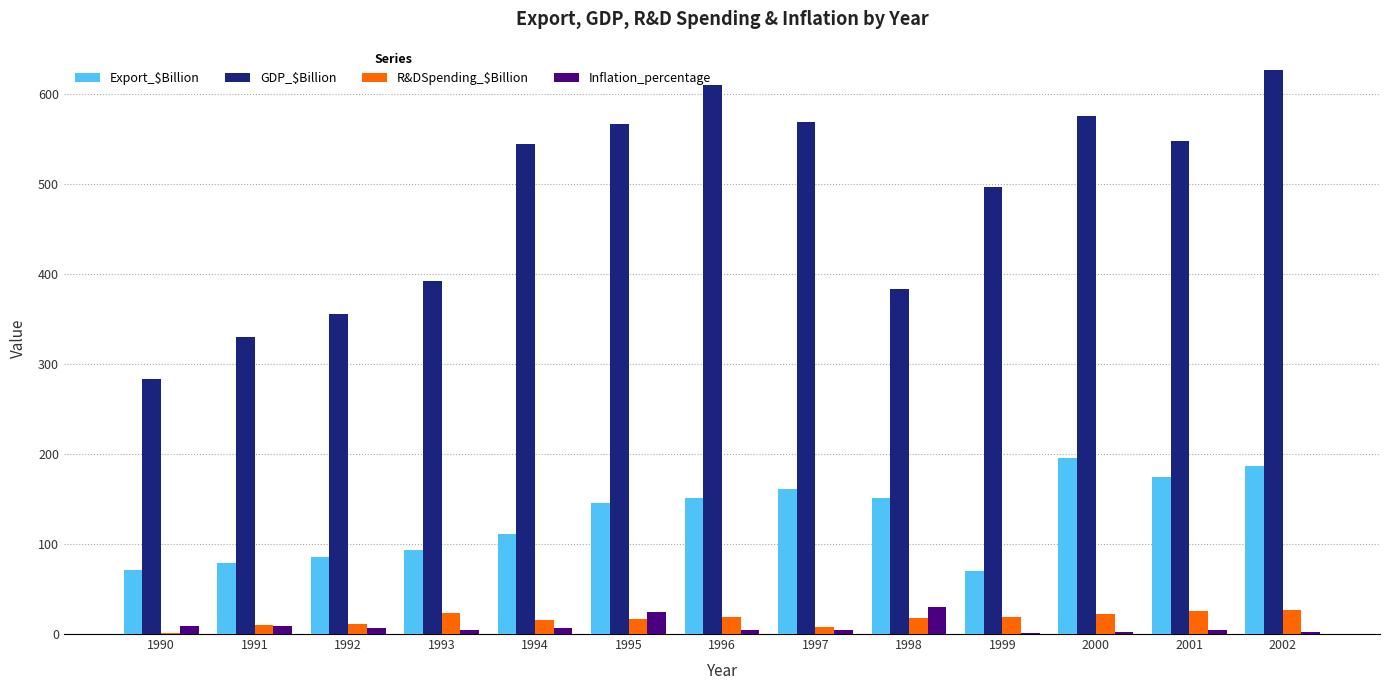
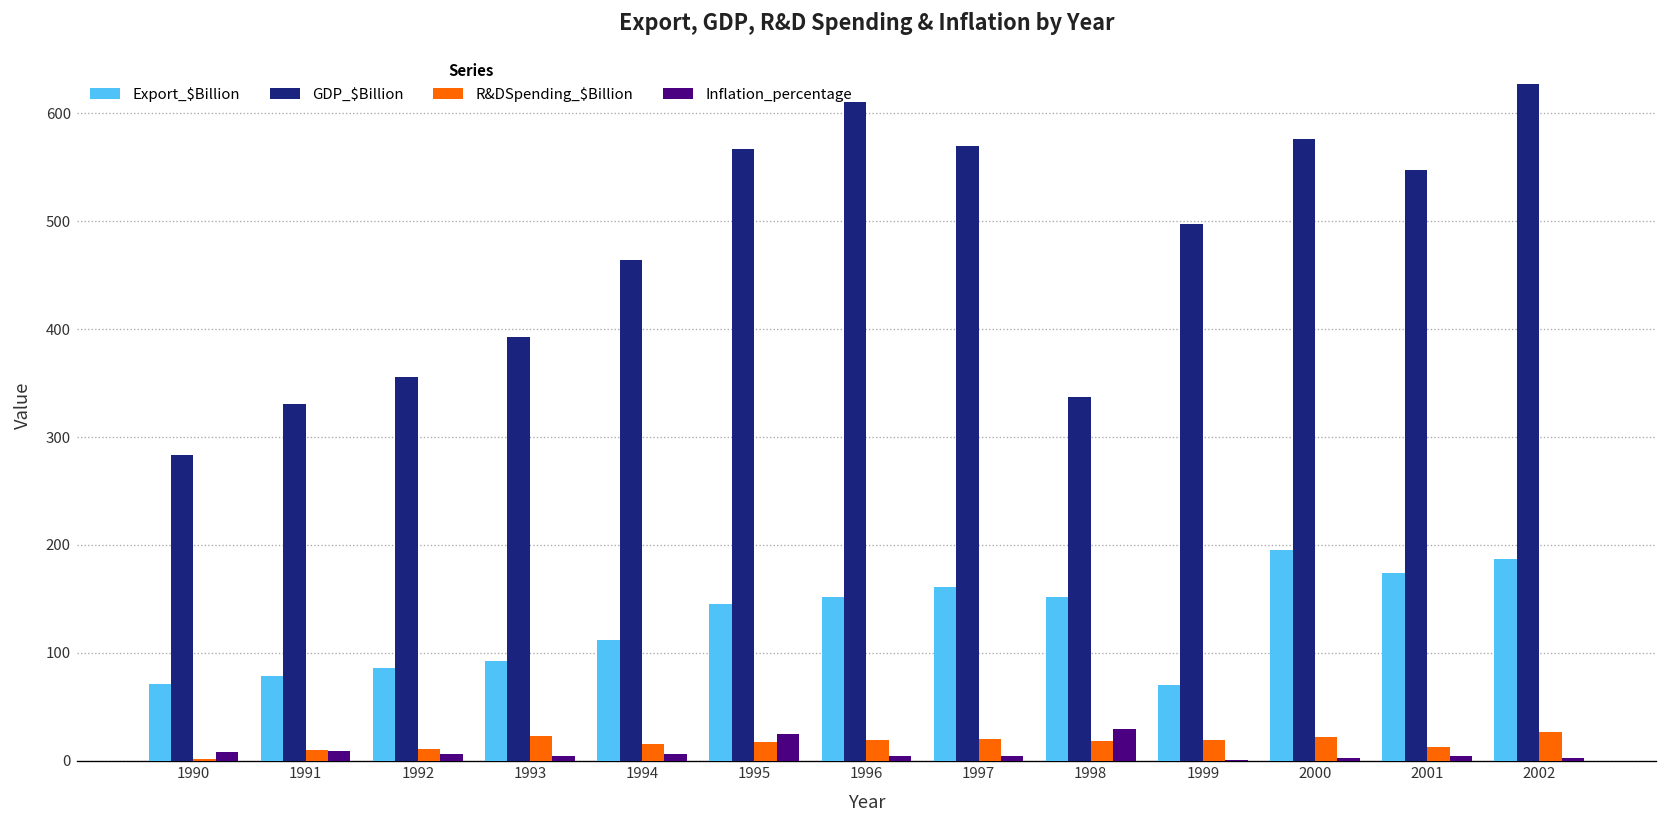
GDP_$Billion, 1994: 540 -> 460
R&DSpending_$Billion, 1997: 10 -> 20
GDP_$Billion, 1998: 380 -> 340
R&DSpending_$Billion, 2001: 30 -> 10
